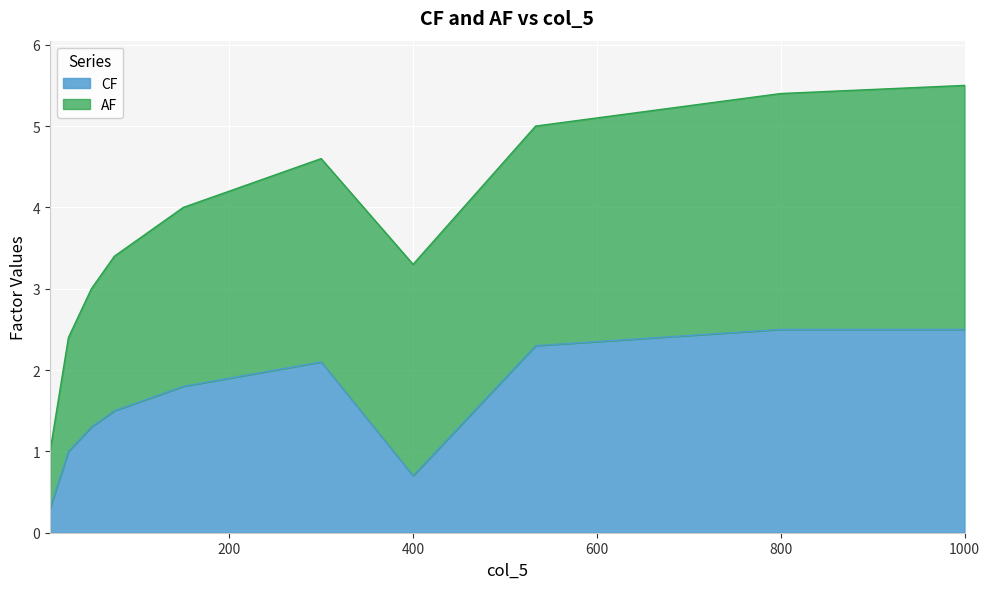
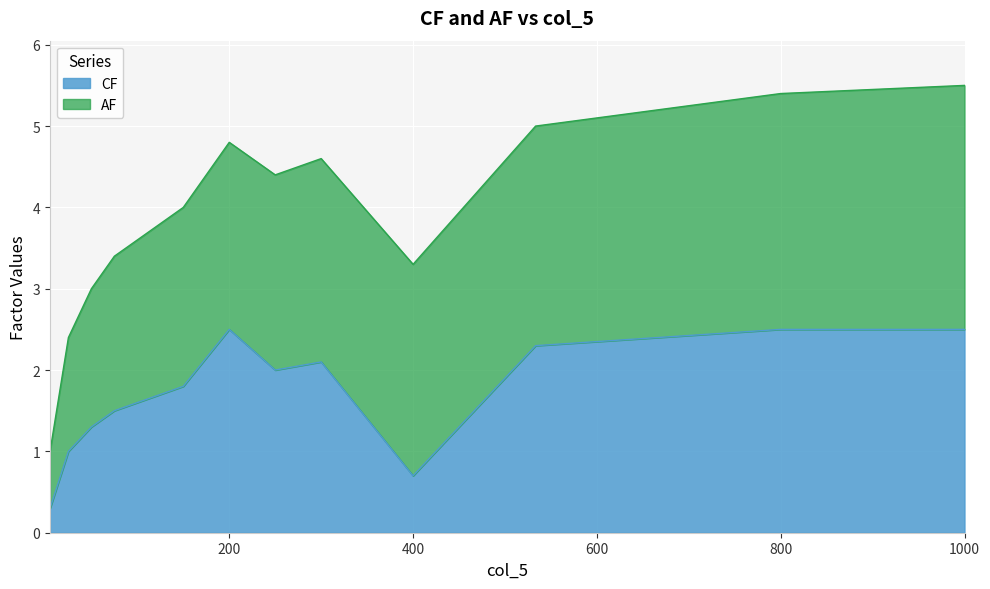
CF, 200: 1.9 -> 2.5
